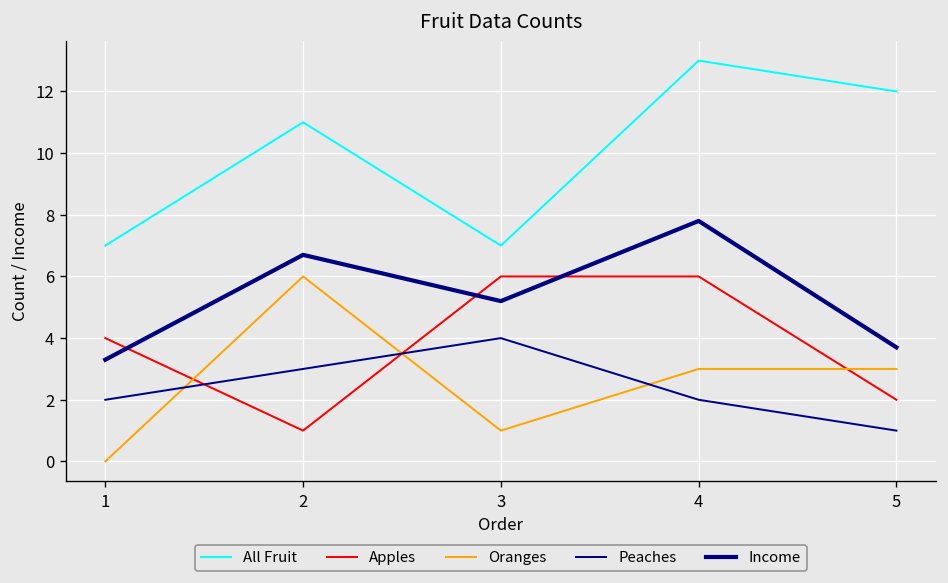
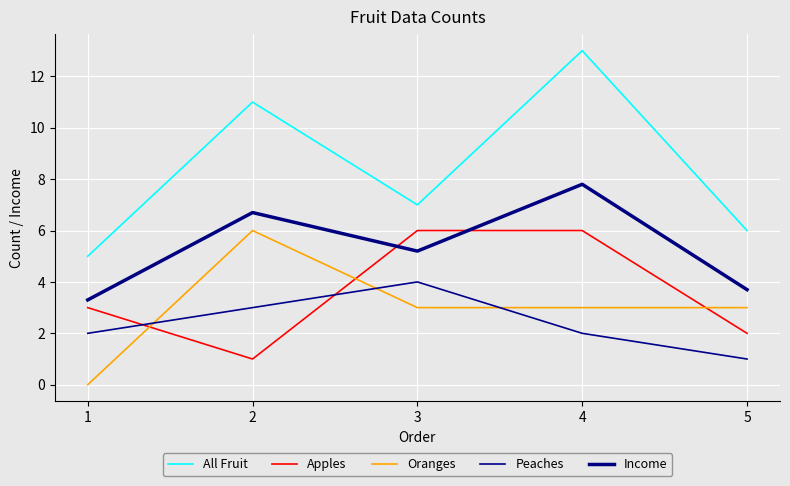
All Fruit, 1: 7 -> 5
Apples, 1: 4 -> 3
Oranges, 3: 1 -> 3
All Fruit, 5: 12 -> 6
